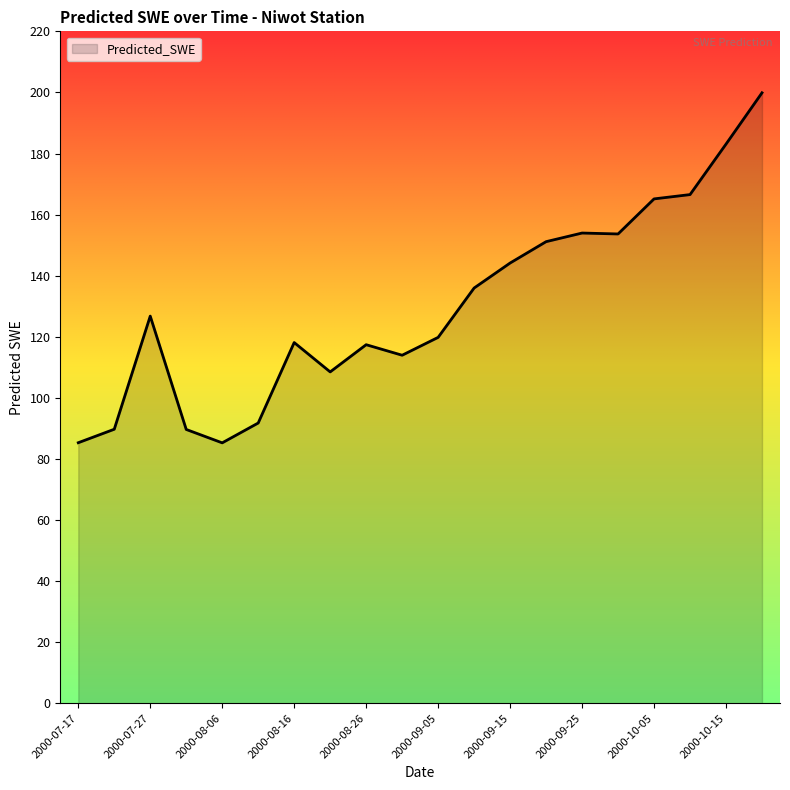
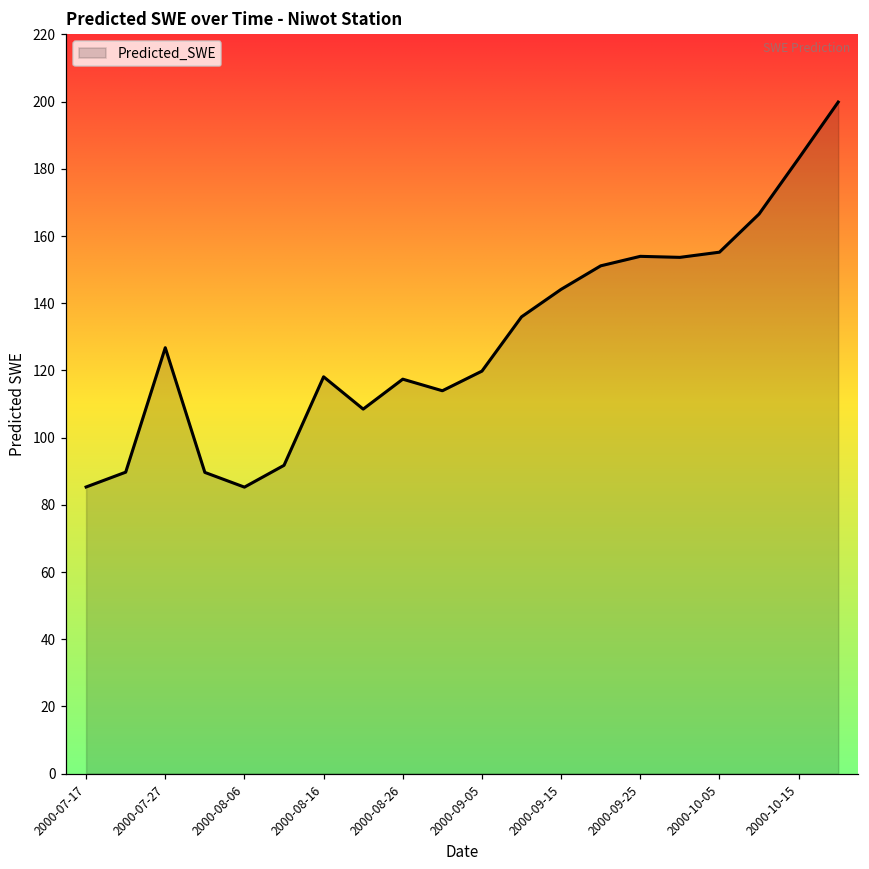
2000-10-05: 165 -> 155
